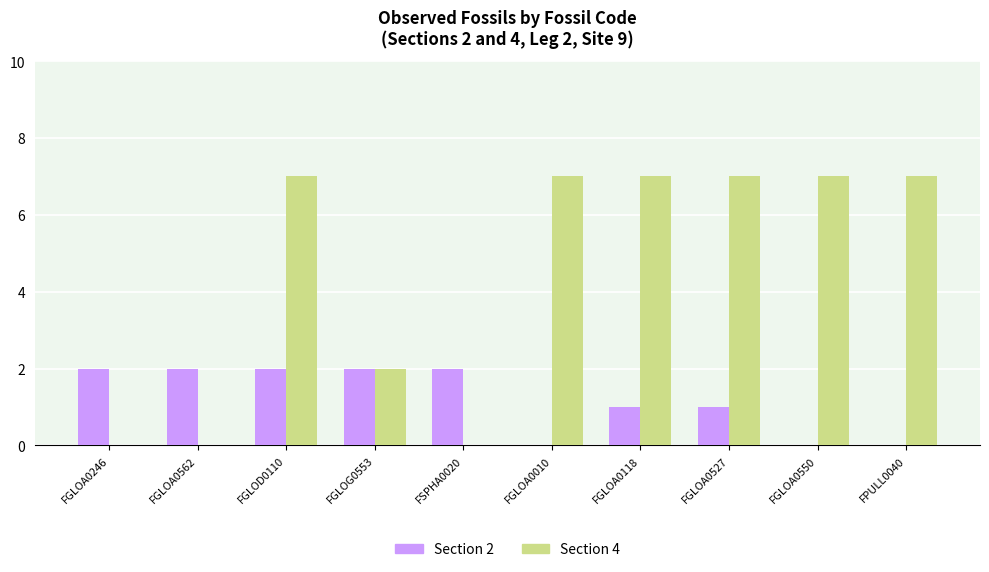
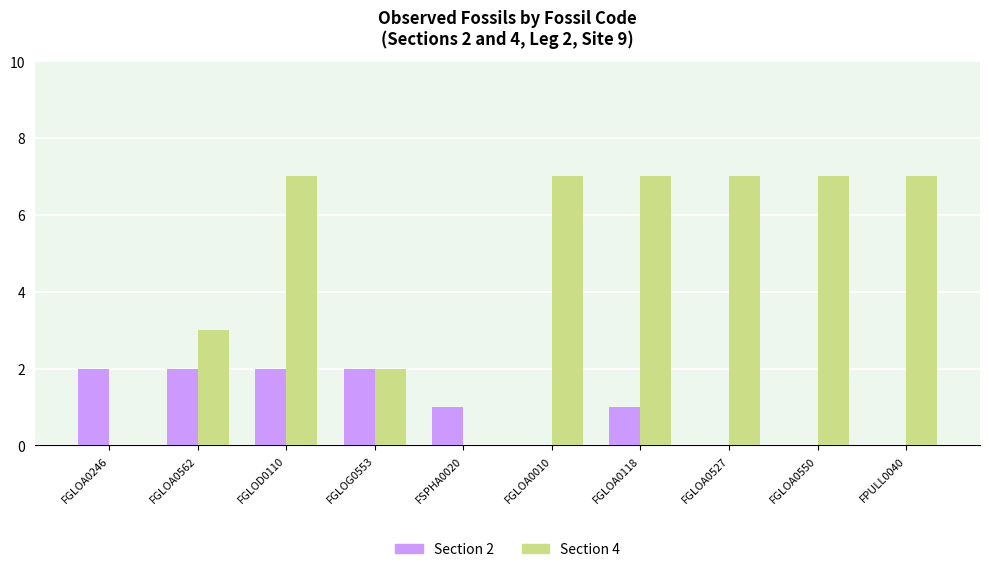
Section 4, FGLOA0562: 0 -> 3
Section 2, FSPHA0020: 2 -> 1
Section 2, FGLOA0527: 1 -> 0
